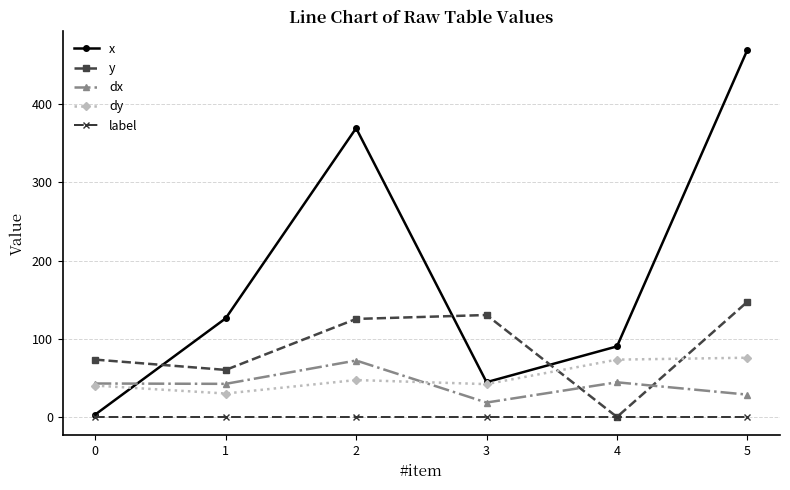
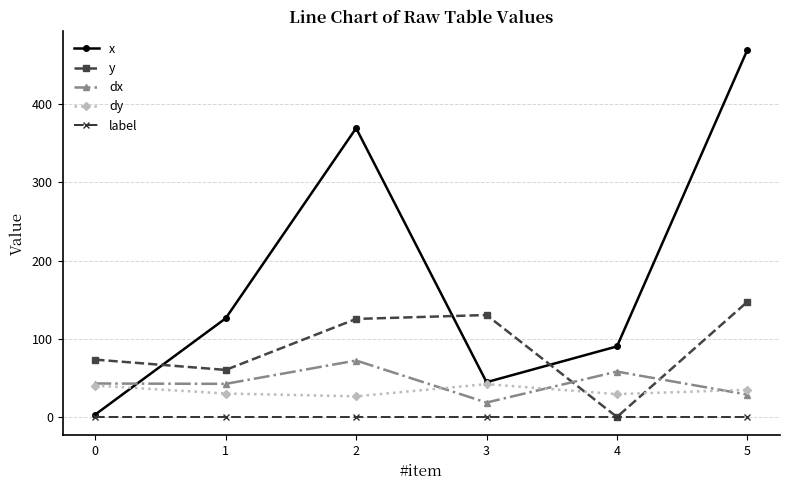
dy, 2: 50 -> 30
dx, 4: 40 -> 60
dy, 4: 70 -> 30
dy, 5: 80 -> 40
